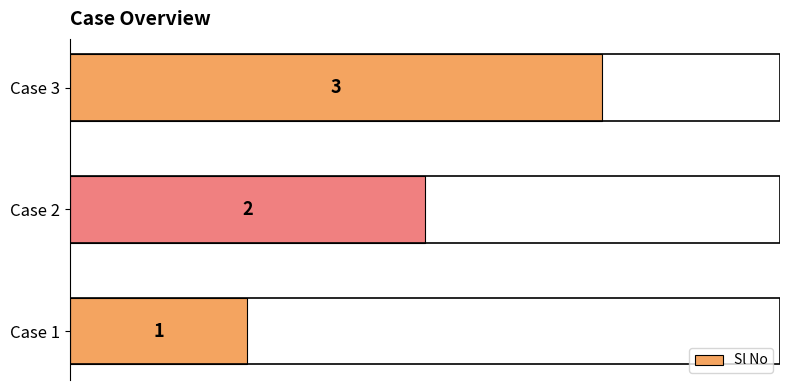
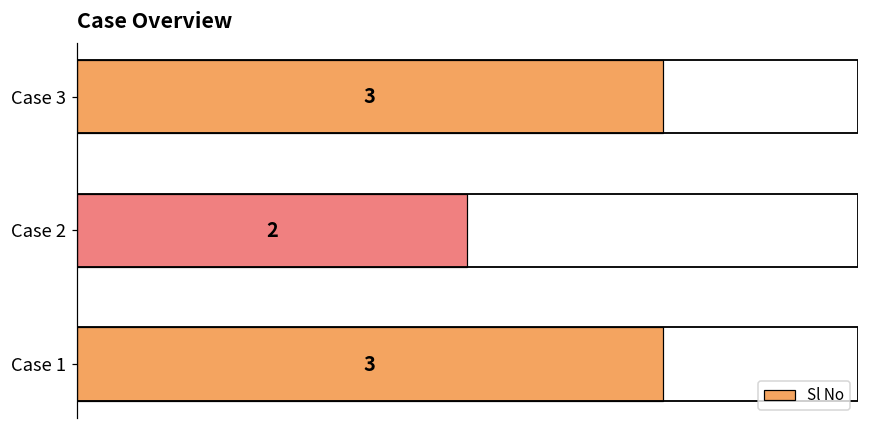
Case 1: 1 -> 3
